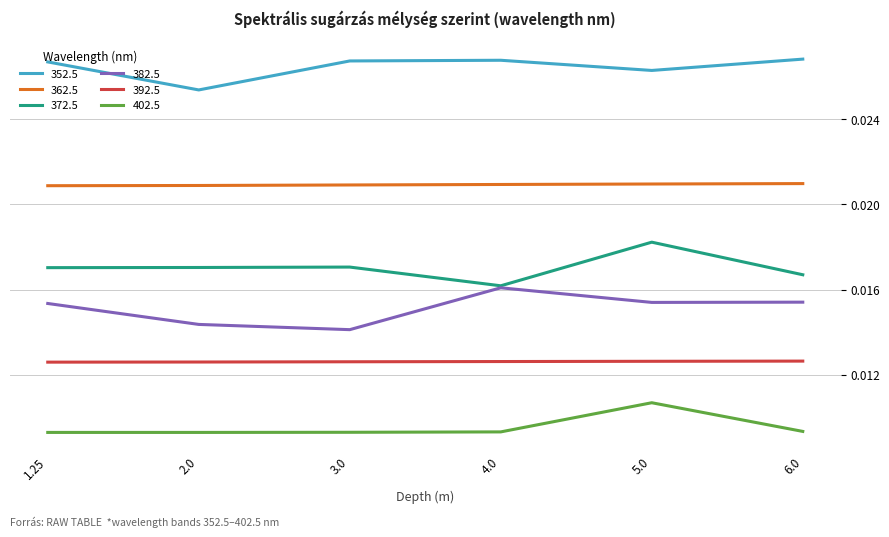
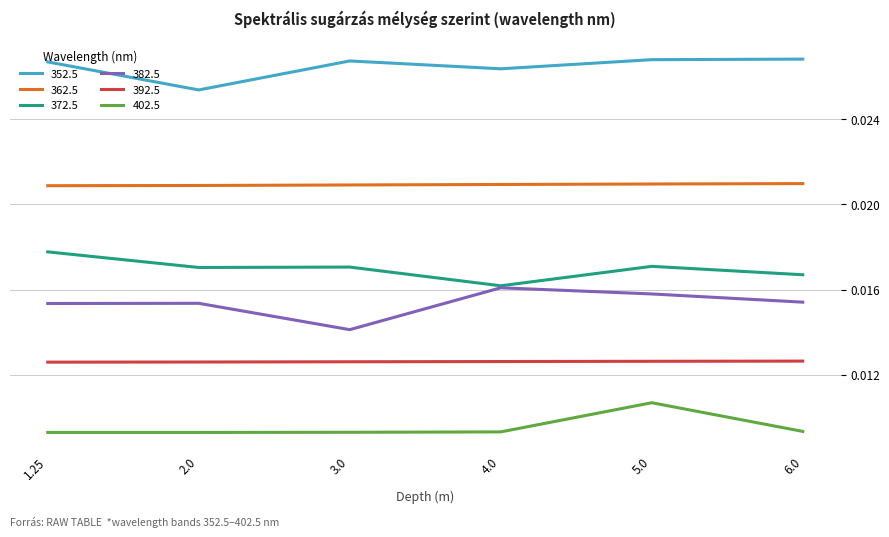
372.5, 1.25: 0.0170 -> 0.0178
382.5, 2.0: 0.0144 -> 0.0154
352.5, 4.0: 0.0268 -> 0.0264
352.5, 5.0: 0.0263 -> 0.0268
372.5, 5.0: 0.0182 -> 0.0171
382.5, 5.0: 0.0154 -> 0.0158
